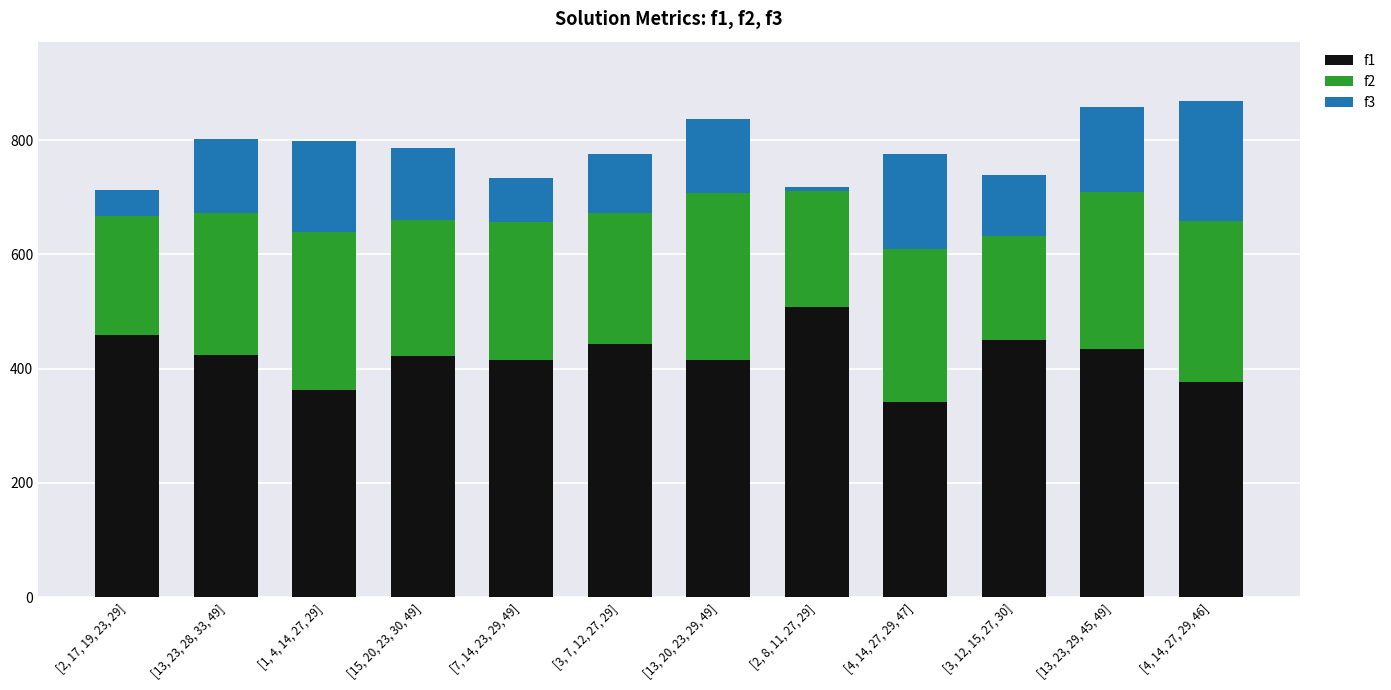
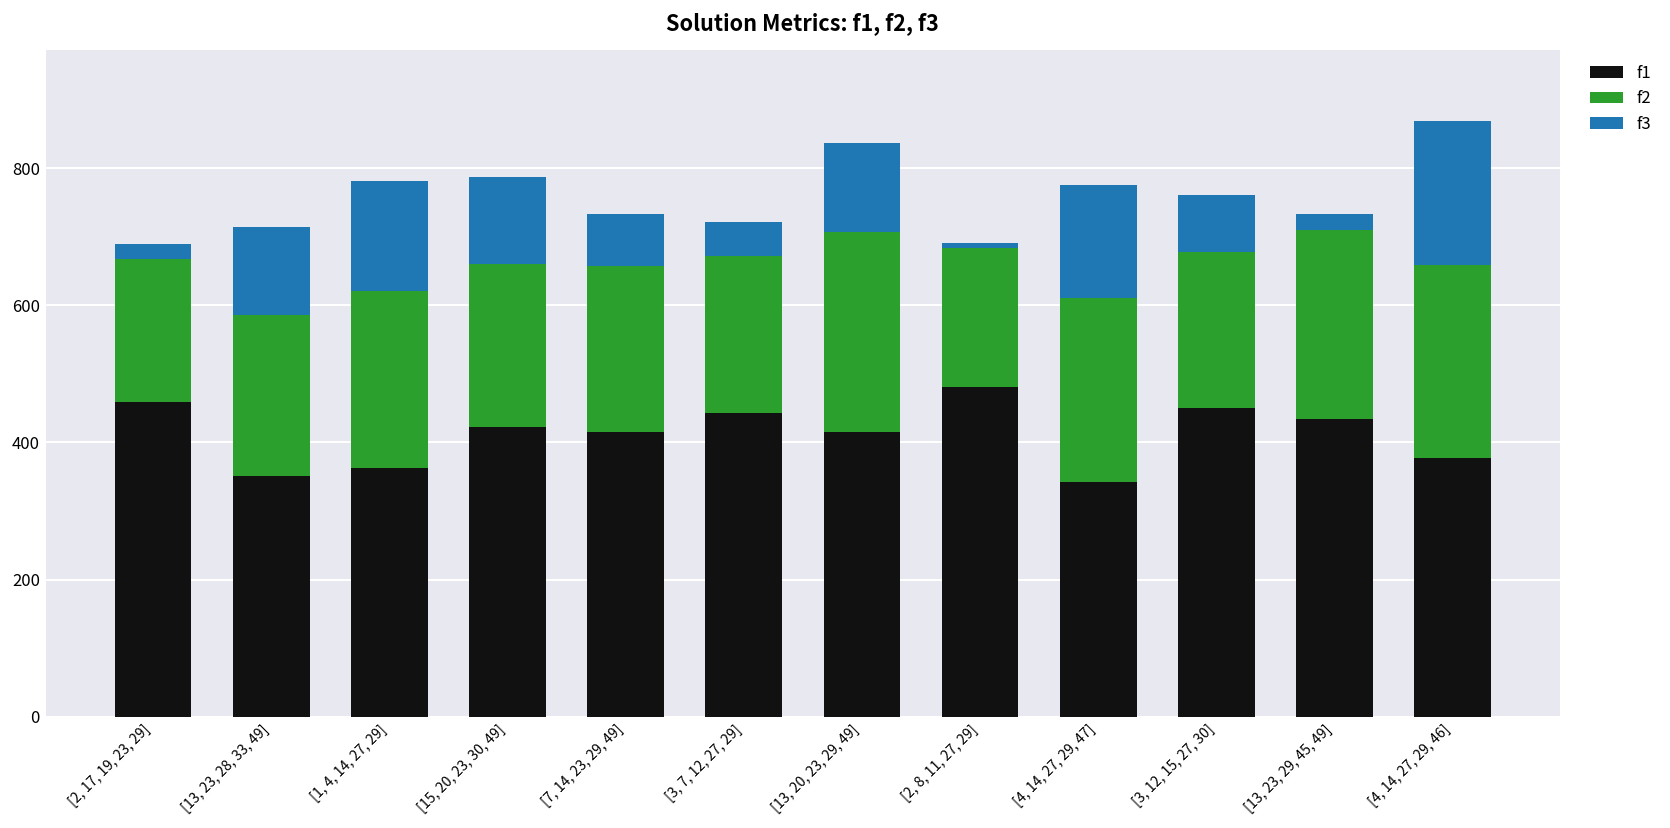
f3, [2, 17, 19, 23, 29]: 50 -> 20
f1, [13, 23, 28, 33, 49]: 420 -> 350
f2, [13, 23, 28, 33, 49]: 250 -> 230
f2, [1, 4, 14, 27, 29]: 280 -> 260
f3, [3, 7, 12, 27, 29]: 100 -> 50
f1, [2, 8, 11, 27, 29]: 510 -> 480
f2, [3, 12, 15, 27, 30]: 180 -> 230
f3, [3, 12, 15, 27, 30]: 110 -> 80
f3, [13, 23, 29, 45, 49]: 150 -> 20
